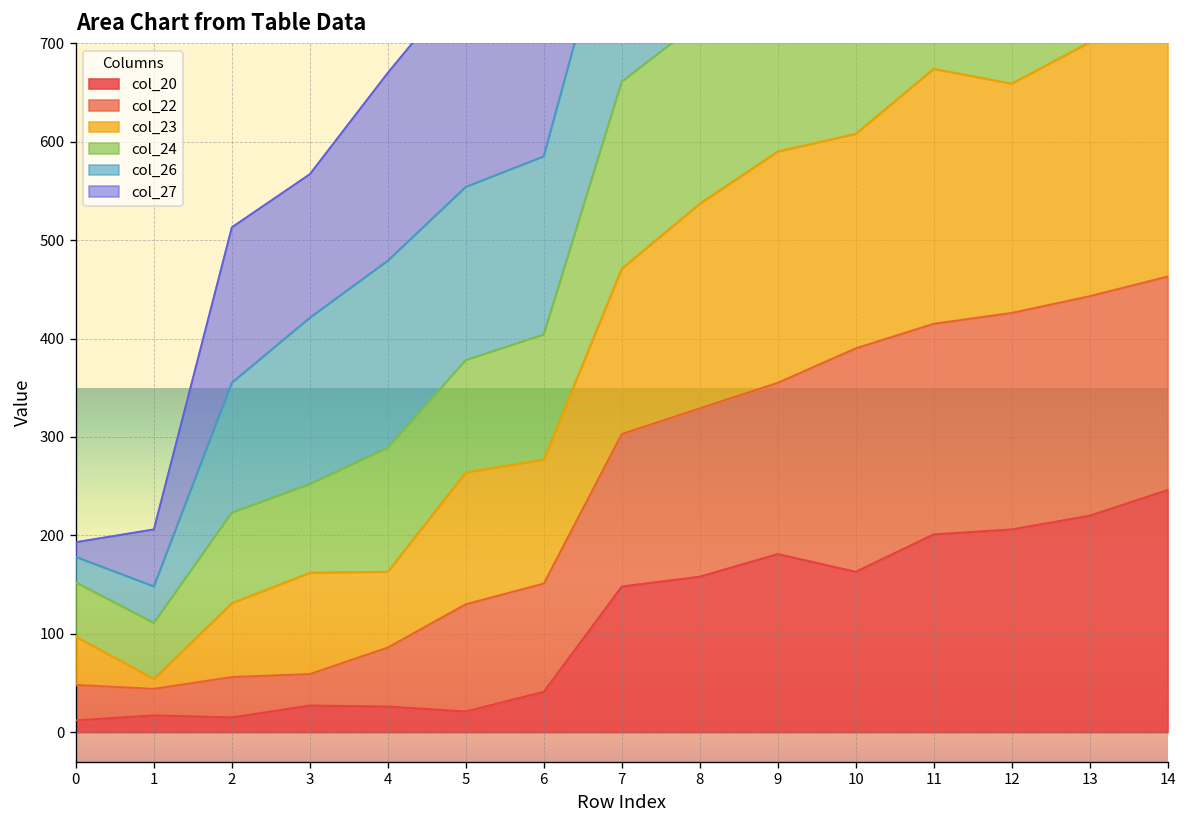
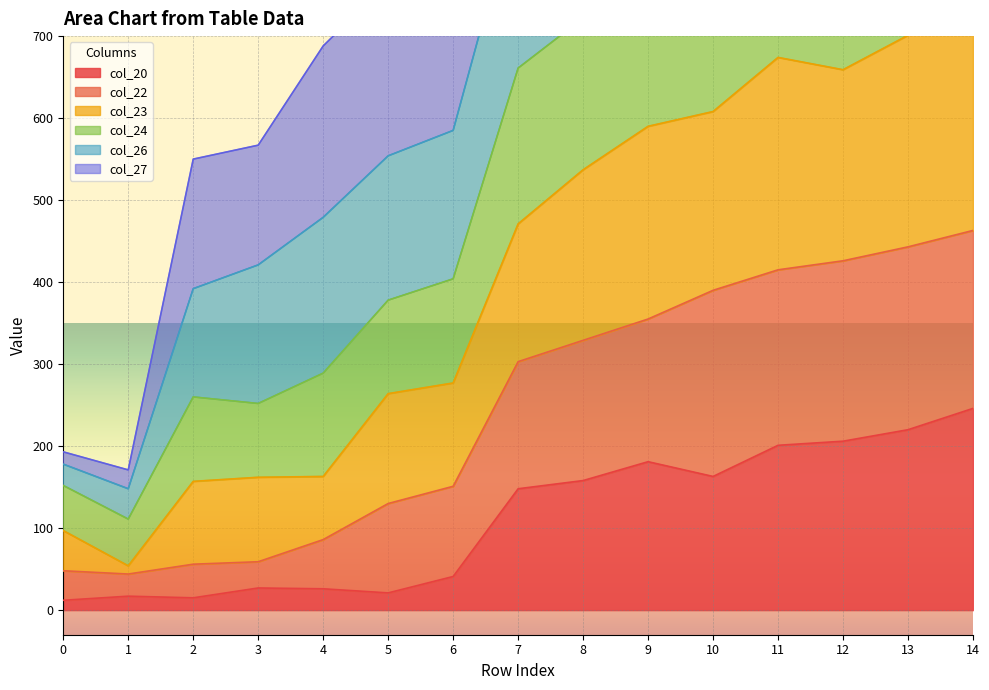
col_27, 1: 60 -> 20
col_23, 2: 80 -> 100
col_24, 2: 90 -> 100
col_27, 4: 190 -> 210
